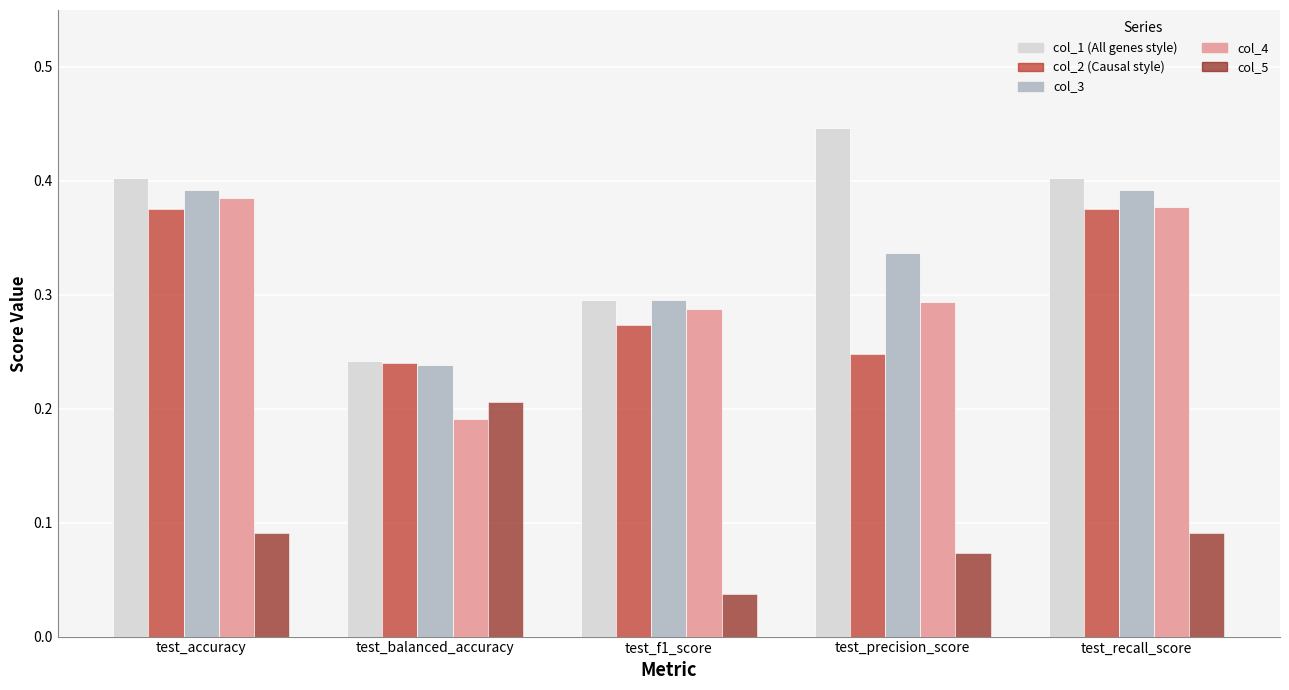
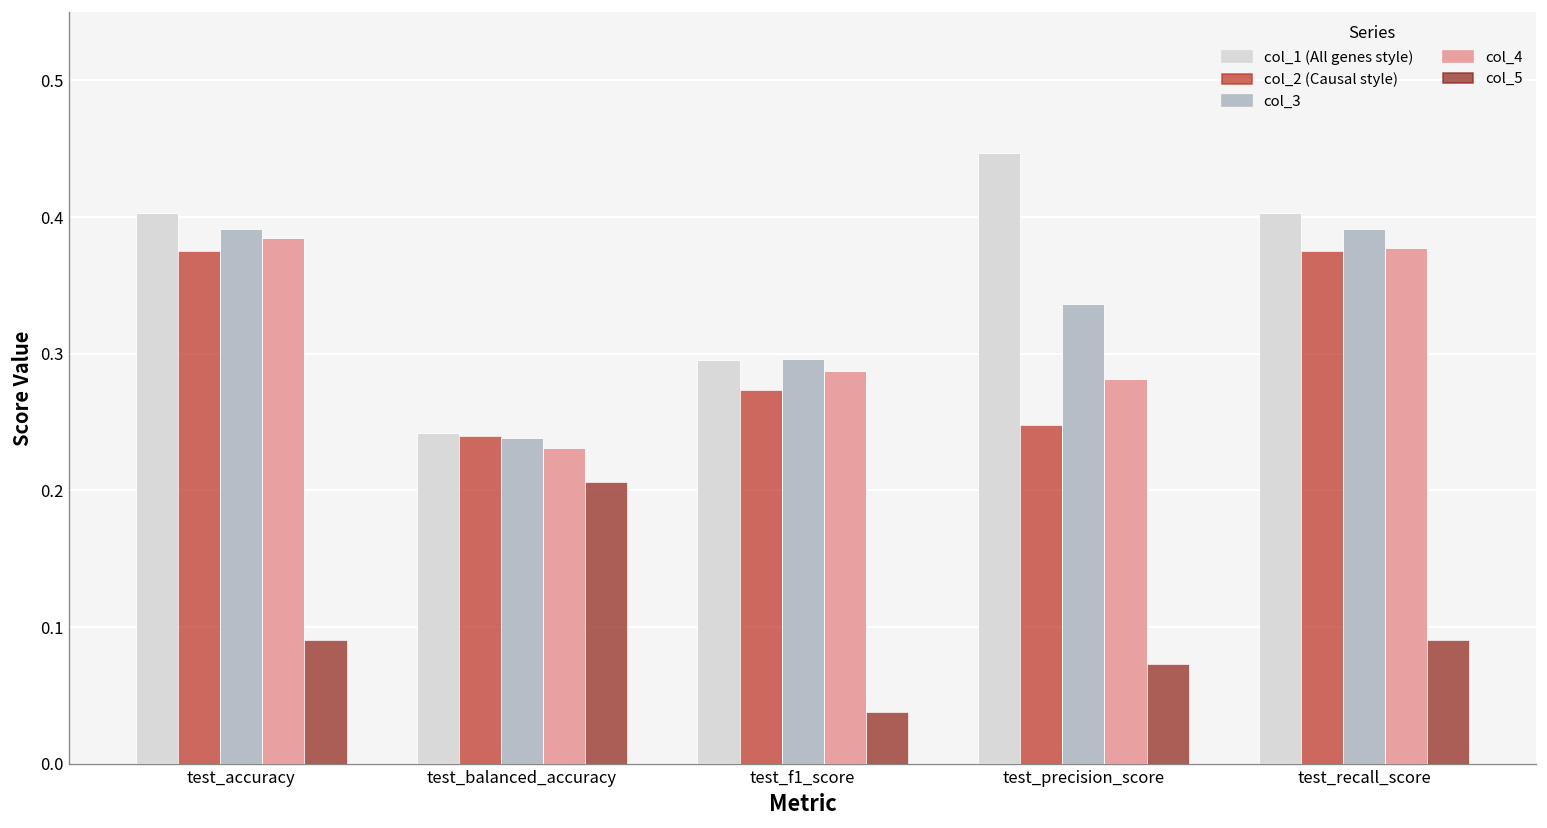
col_4, test_balanced_accuracy: 0.191 -> 0.231
col_4, test_precision_score: 0.294 -> 0.282
